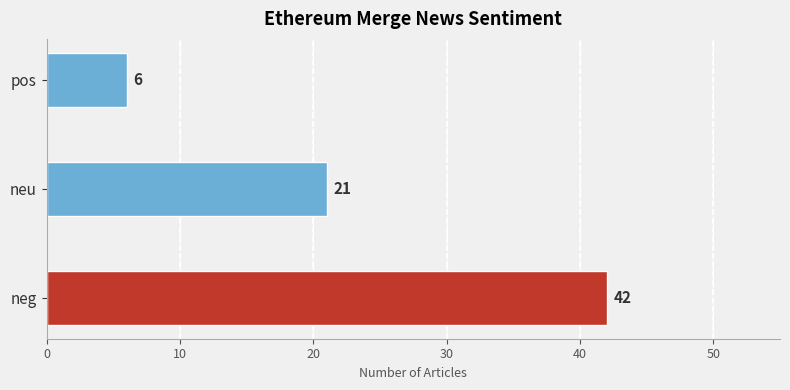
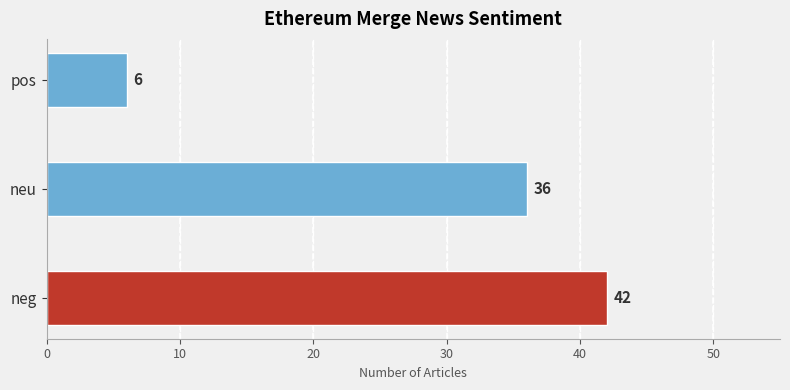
neu: 21 -> 36
